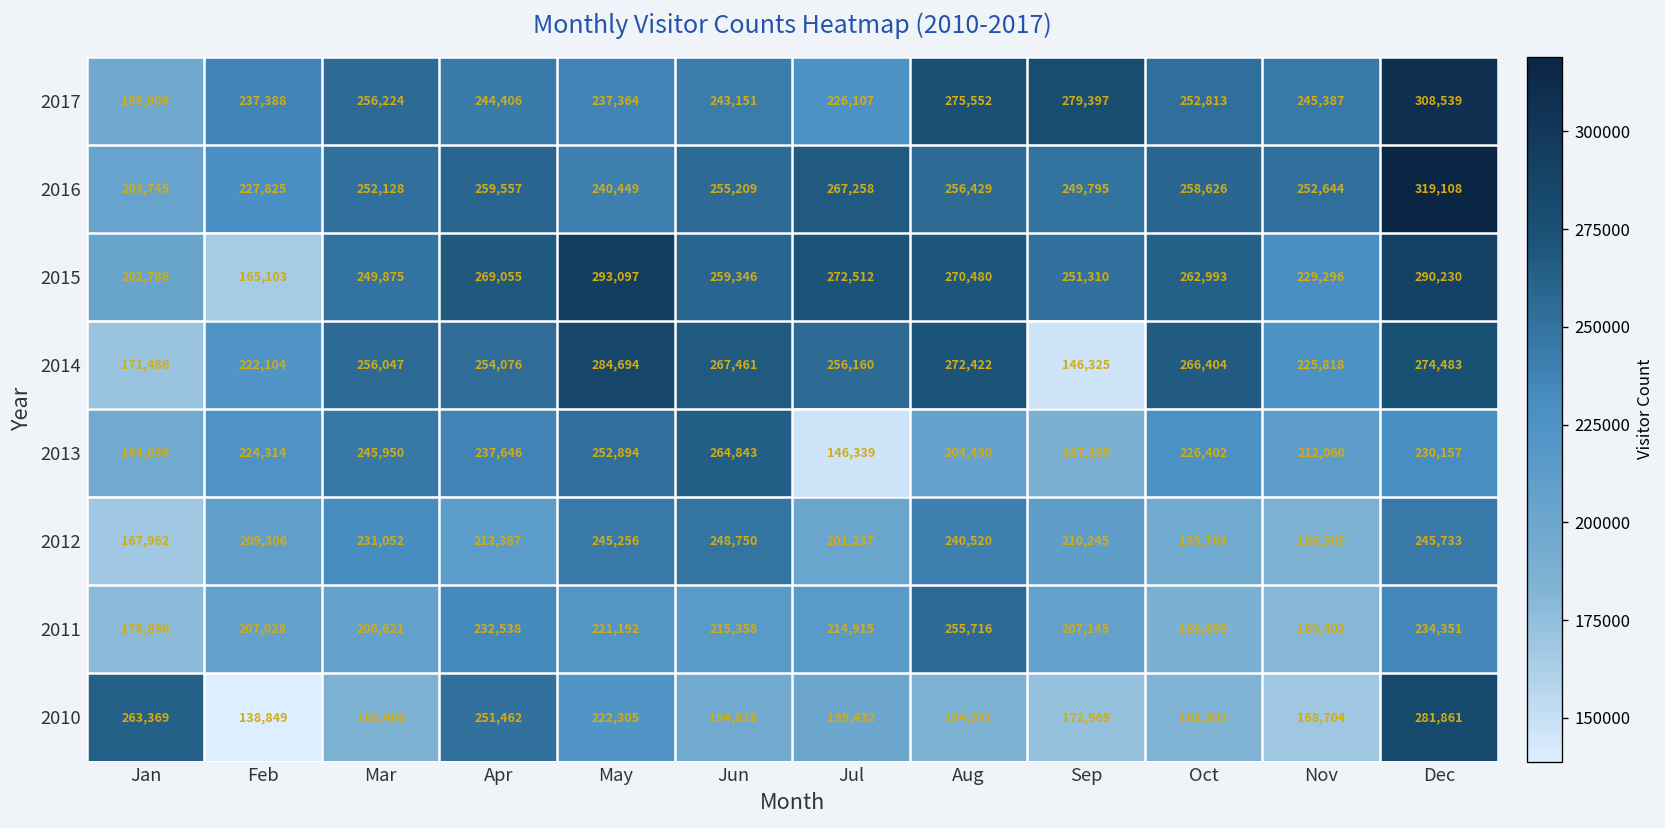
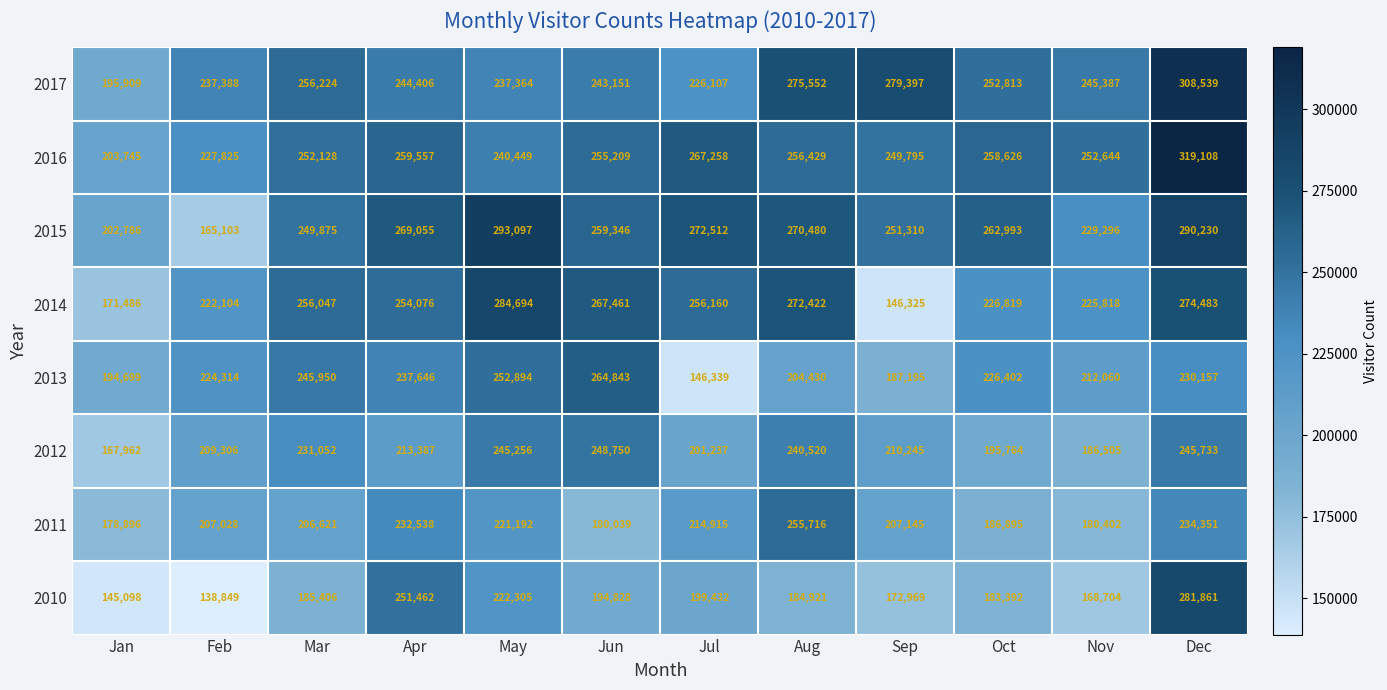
2014, Oct: 266,404 -> 226,819
2011, Jun: 215,358 -> 180,039
2010, Jan: 263,369 -> 145,098
